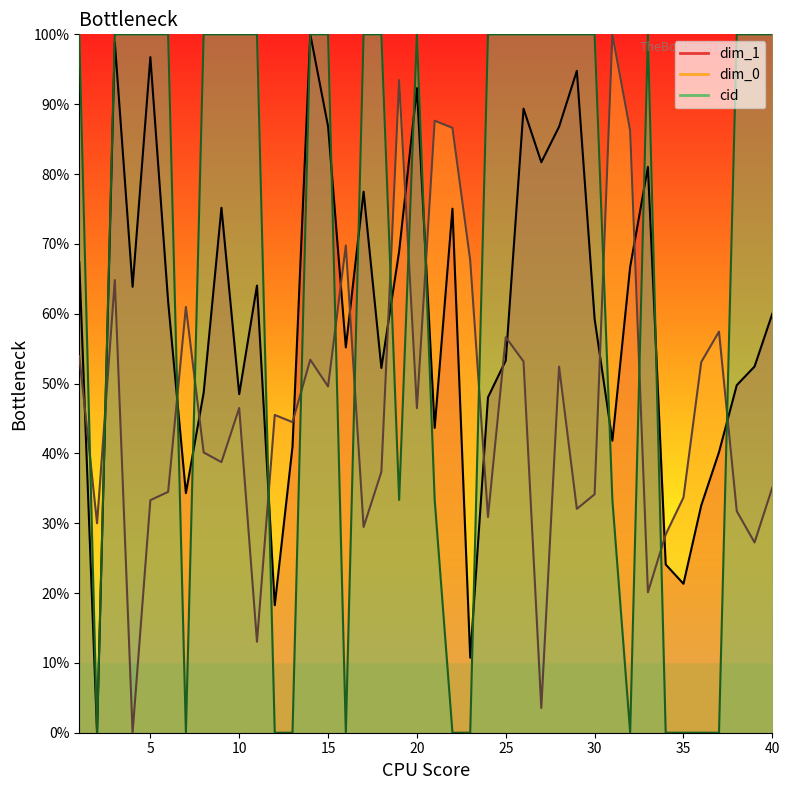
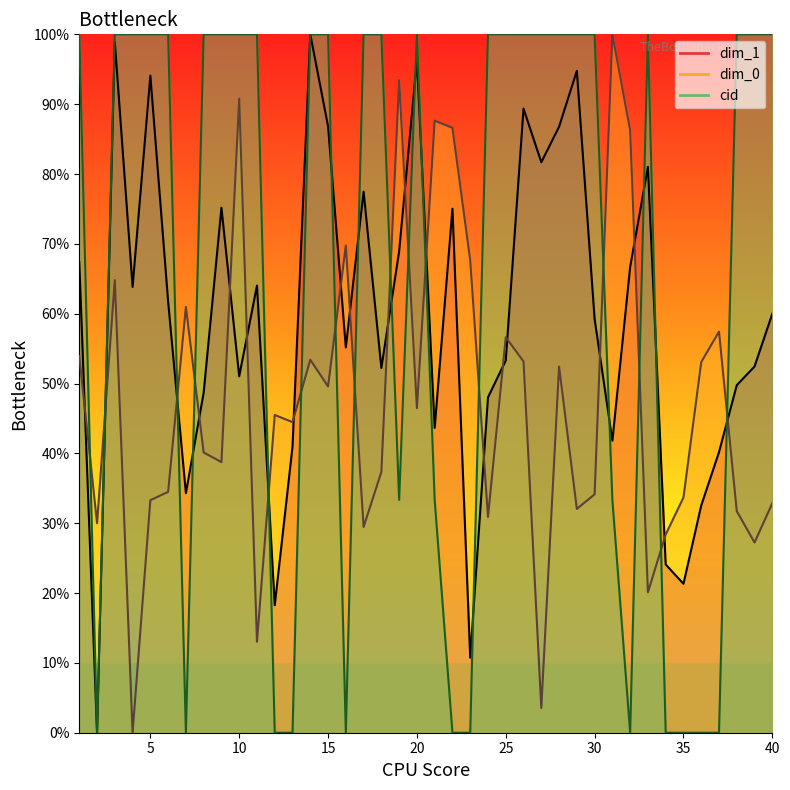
dim_1, 5: 97% -> 94%
dim_1, 10: 48% -> 51%
dim_0, 10: 46% -> 91%
dim_1, 20: 92% -> 96%
dim_0, 40: 35% -> 33%
